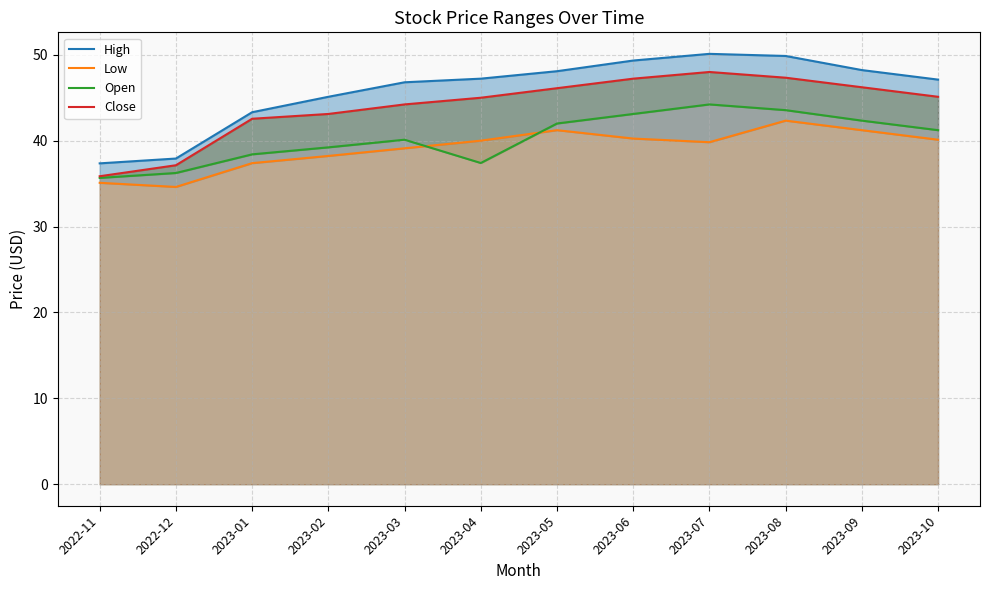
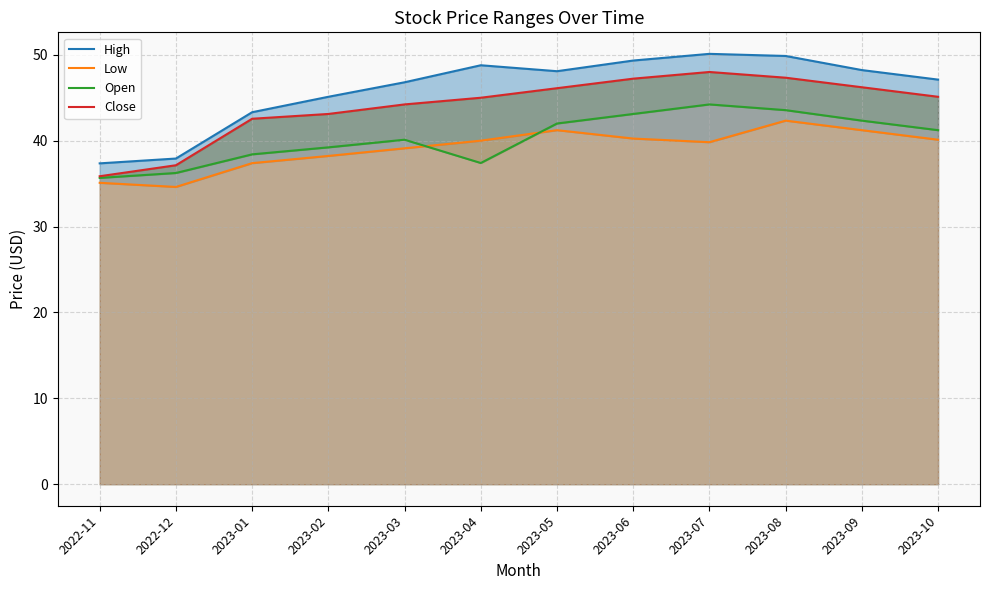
High, 2023-04: 47 -> 49
